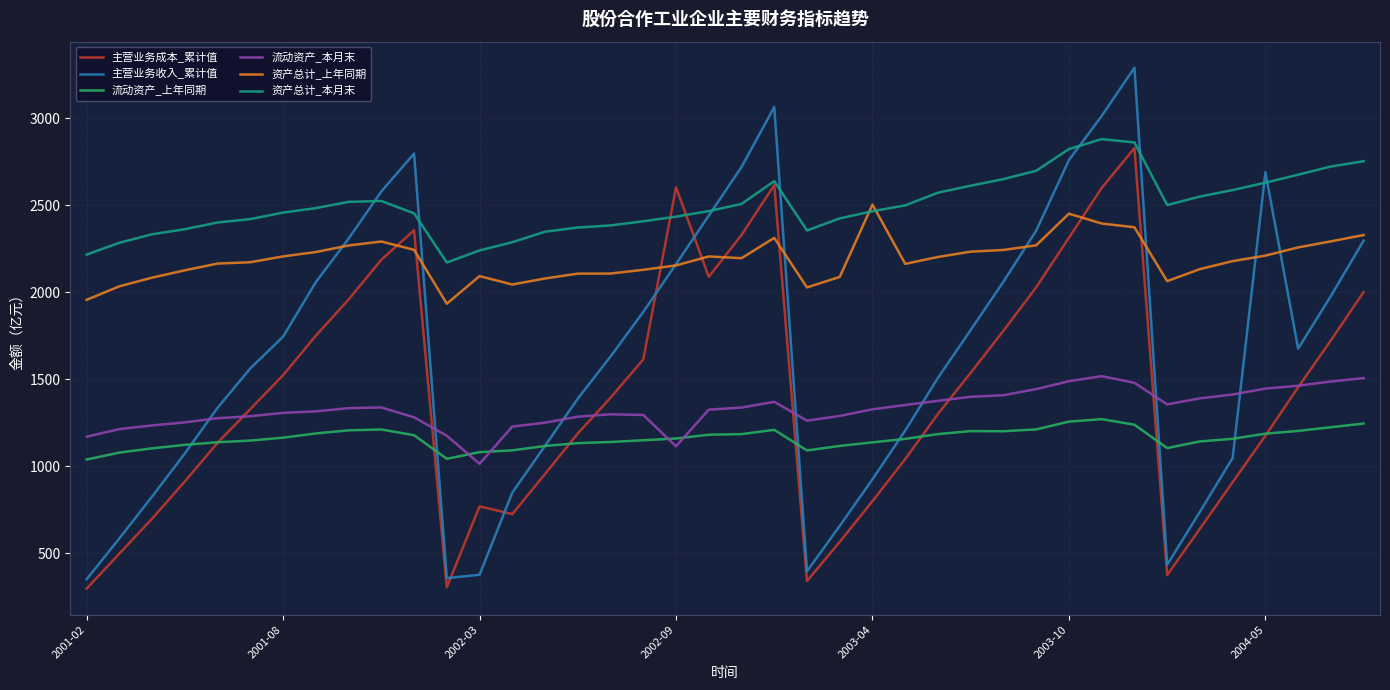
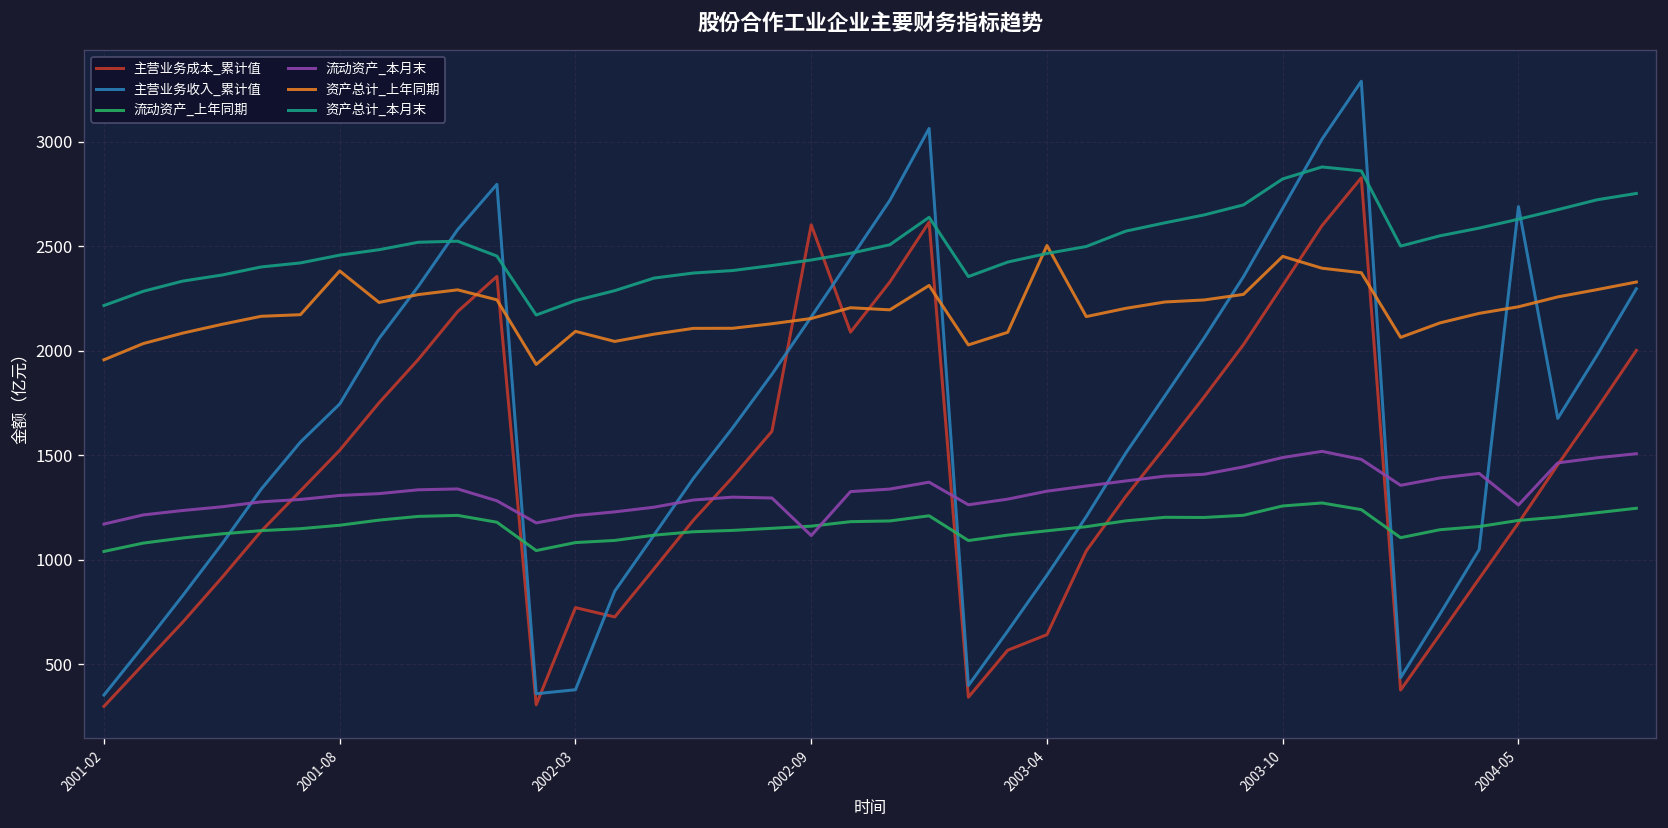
资产总计_上年同期, 2001-08: 2210 -> 2380
流动资产_本月末, 2002-03: 1020 -> 1210
主营业务成本_累计值, 2003-04: 800 -> 640
主营业务收入_累计值, 2003-10: 2760 -> 2680
流动资产_本月末, 2004-05: 1450 -> 1260
